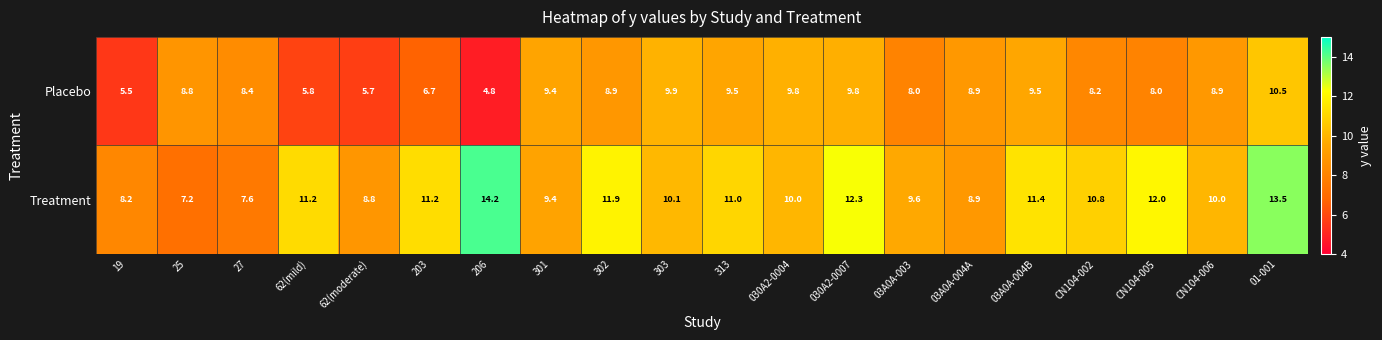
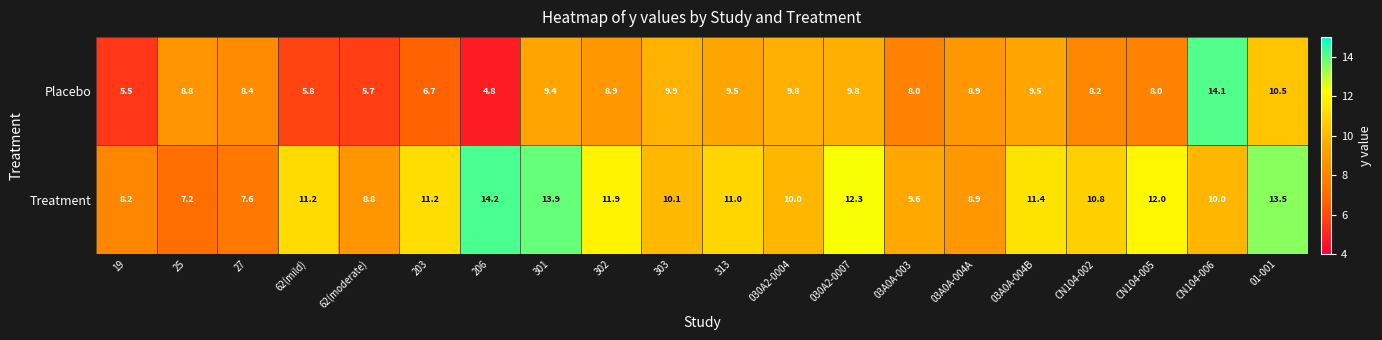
Placebo, CN104-006: 8.9 -> 14.1
Treatment, 301: 9.4 -> 13.9
